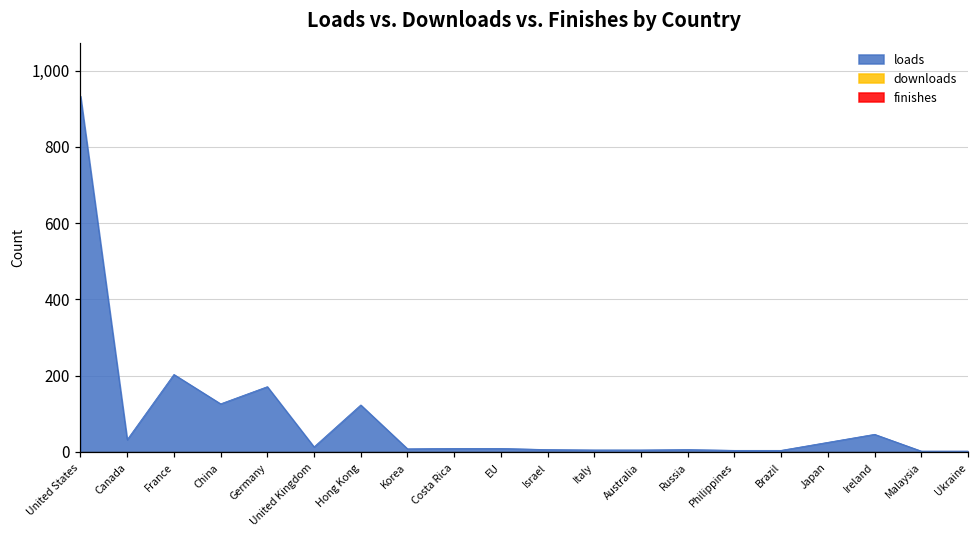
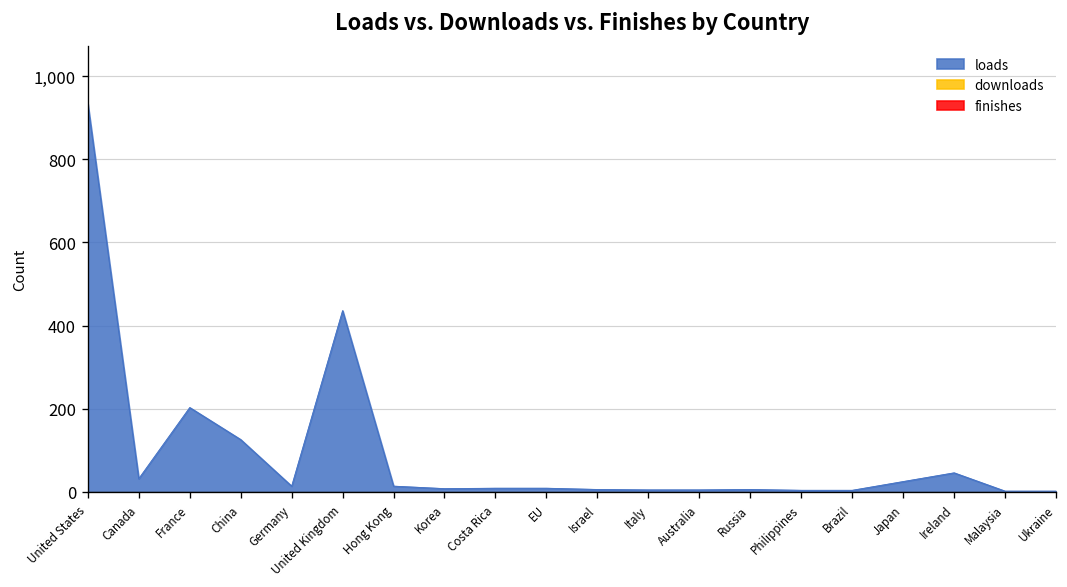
loads, Germany: 170 -> 10
loads, United Kingdom: 10 -> 440
loads, Hong Kong: 120 -> 10
